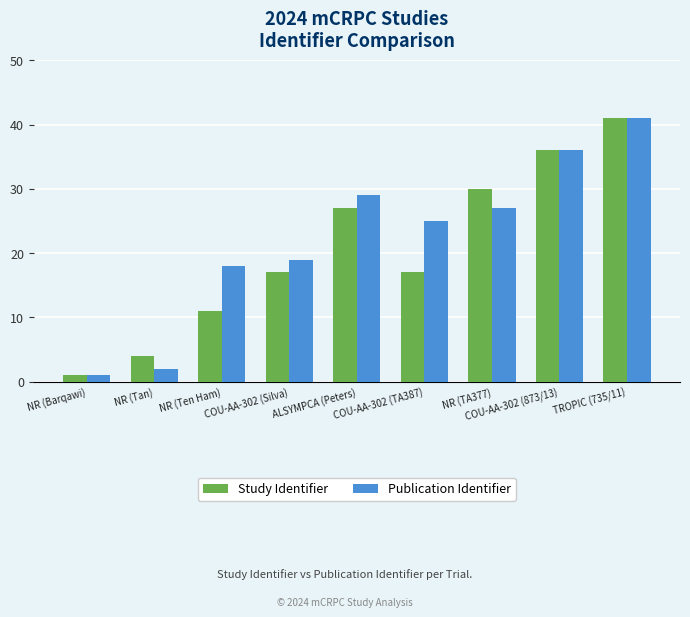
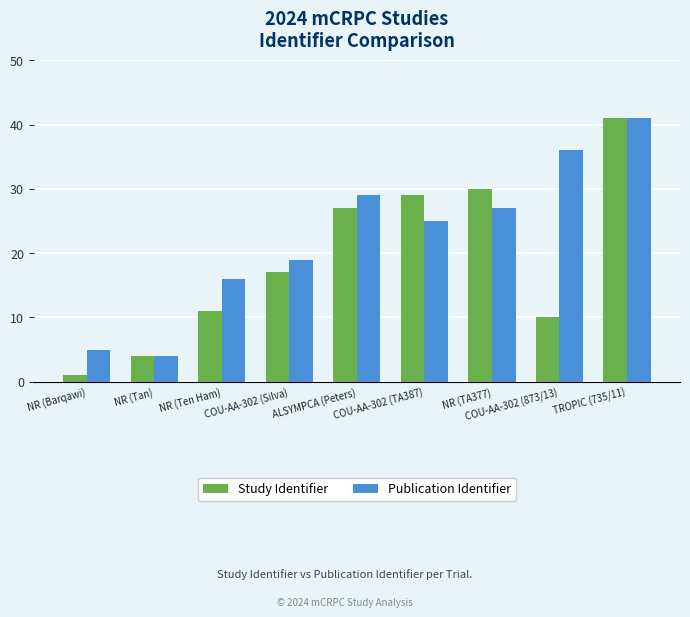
Publication Identifier, NR (Barqawi): 1 -> 5
Publication Identifier, NR (Tan): 2 -> 4
Publication Identifier, NR (Ten Ham): 18 -> 16
Study Identifier, COU-AA-302 (TA387): 17 -> 29
Study Identifier, COU-AA-302 (873/13): 36 -> 10
